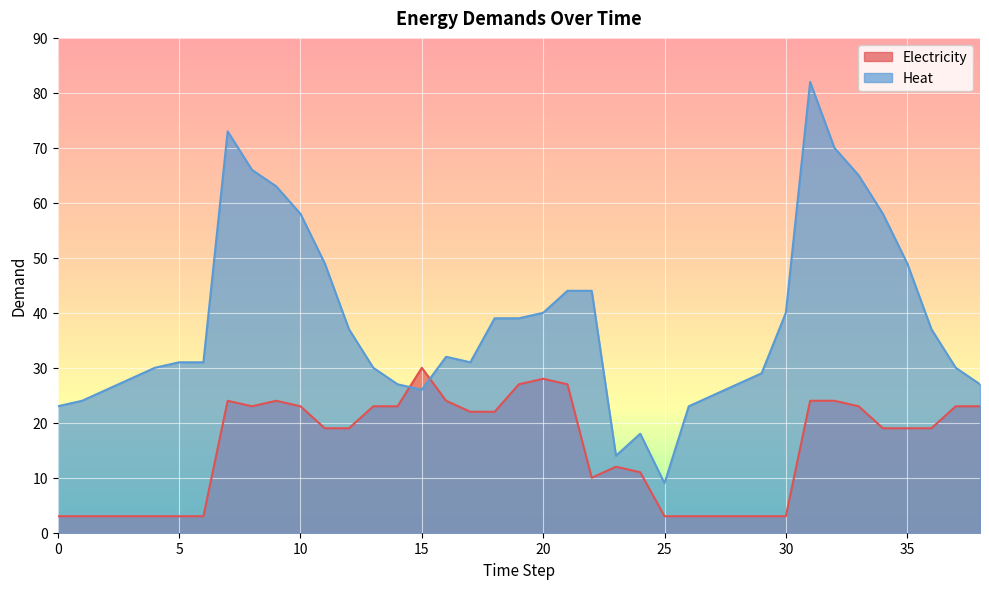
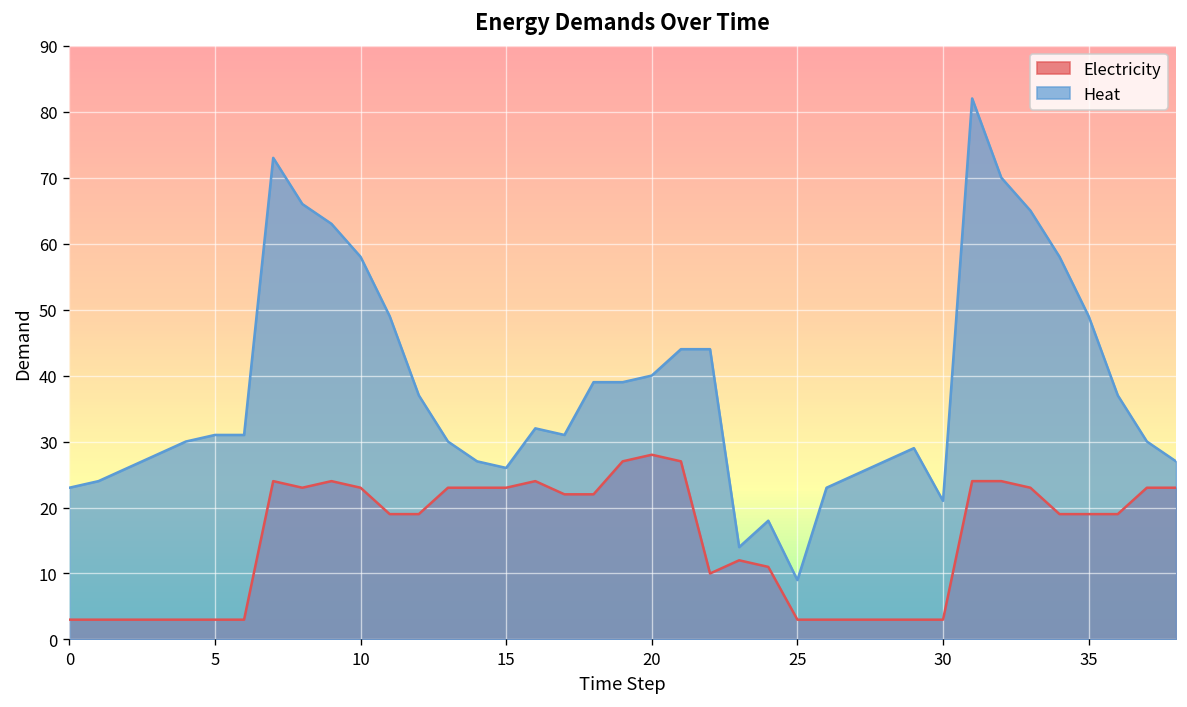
Electricity, 15: 30 -> 23
Heat, 30: 40 -> 21
